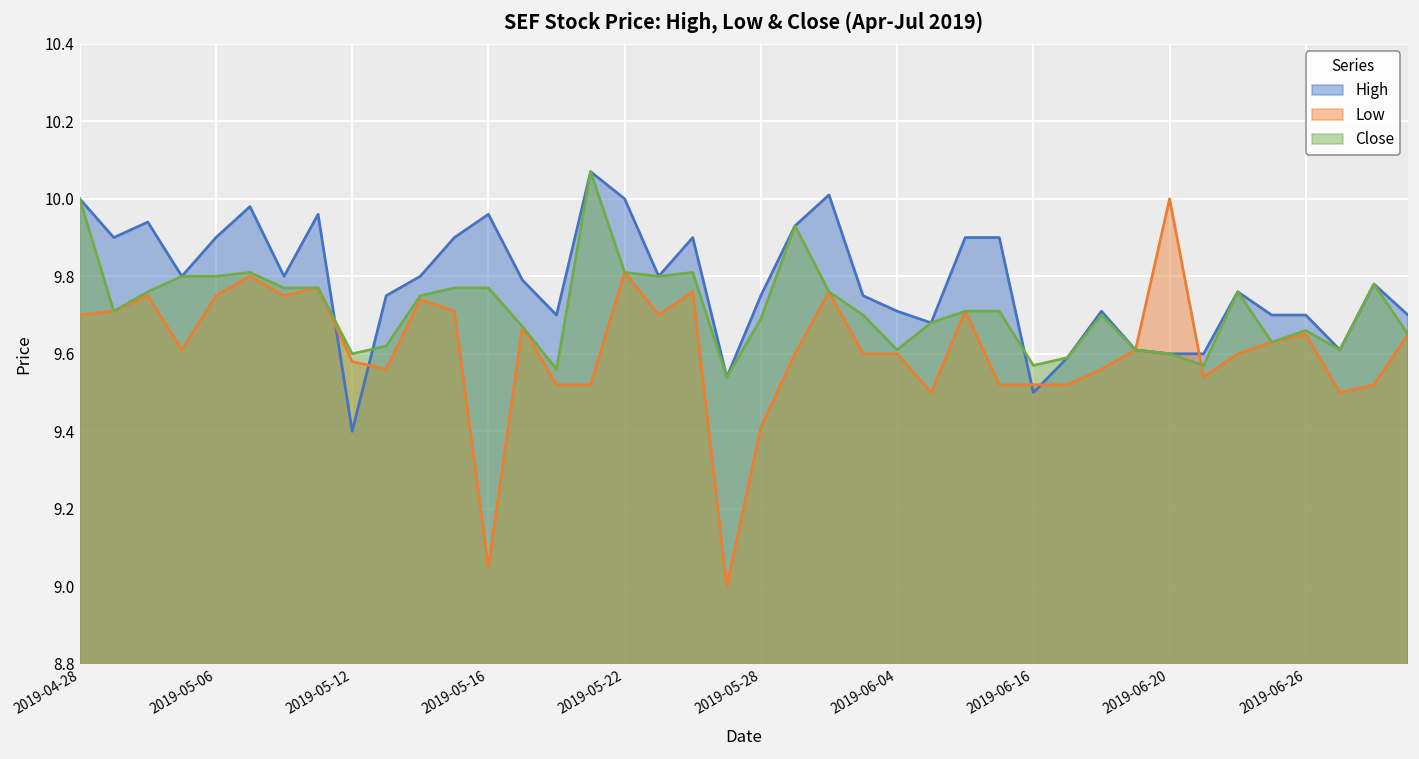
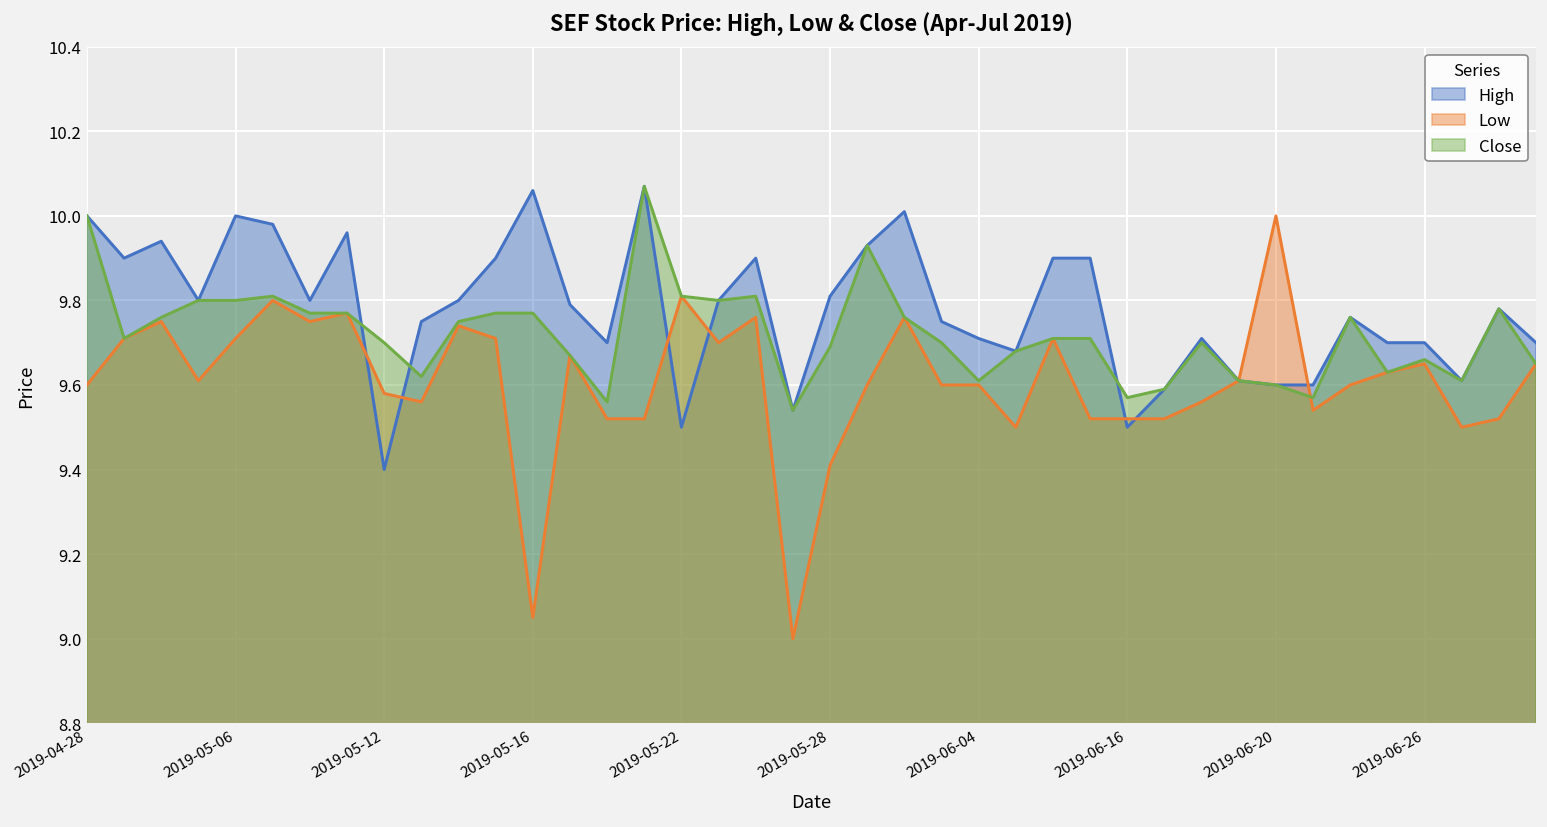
Low, 2019-04-28: 9.7 -> 9.6
High, 2019-05-06: 9.9 -> 10.0
Low, 2019-05-06: 9.75 -> 9.71
Close, 2019-05-12: 9.6 -> 9.7
High, 2019-05-16: 9.96 -> 10.06
High, 2019-05-22: 10.0 -> 9.5
High, 2019-05-28: 9.75 -> 9.81
